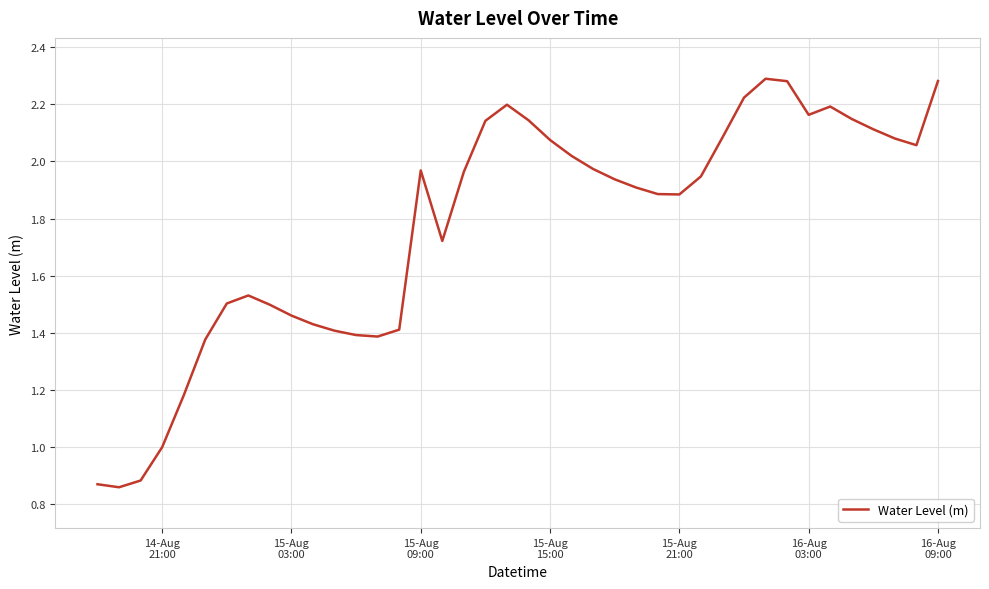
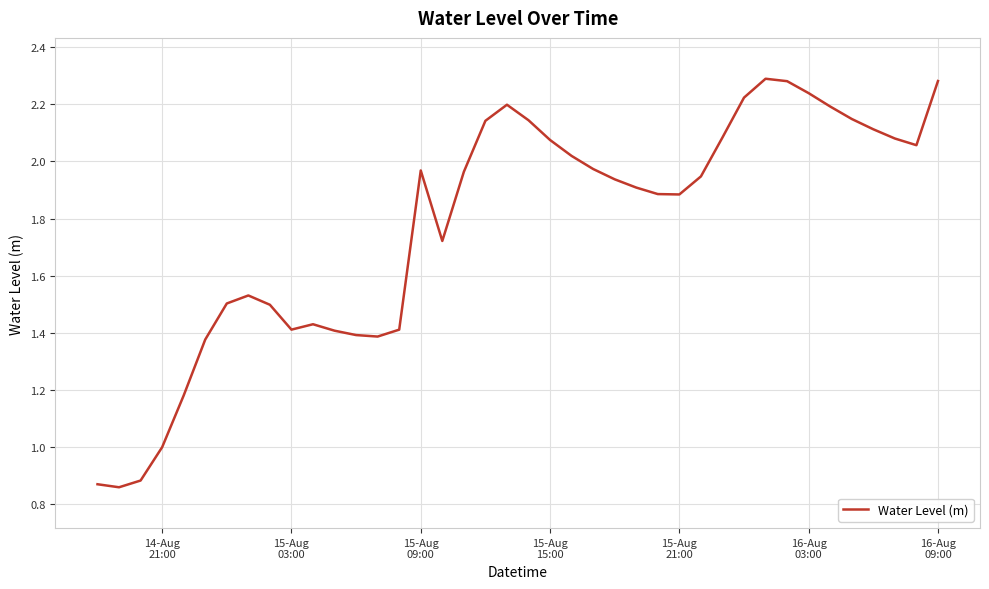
15-Aug 03:00: 1.46 -> 1.41
16-Aug 03:00: 2.16 -> 2.24
